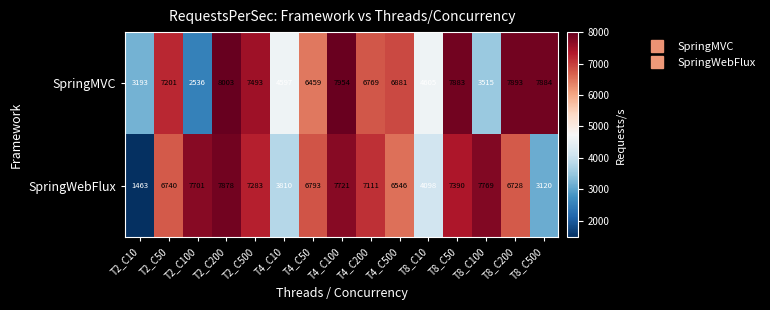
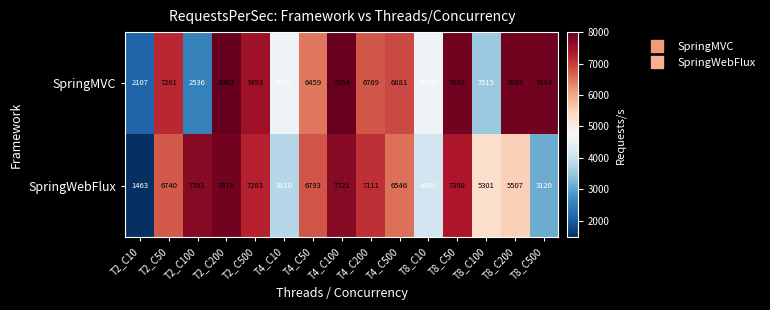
SpringMVC, T2_C10: 3193 -> 2107
SpringWebFlux, T8_C100: 7769 -> 5301
SpringWebFlux, T8_C200: 6728 -> 5507
